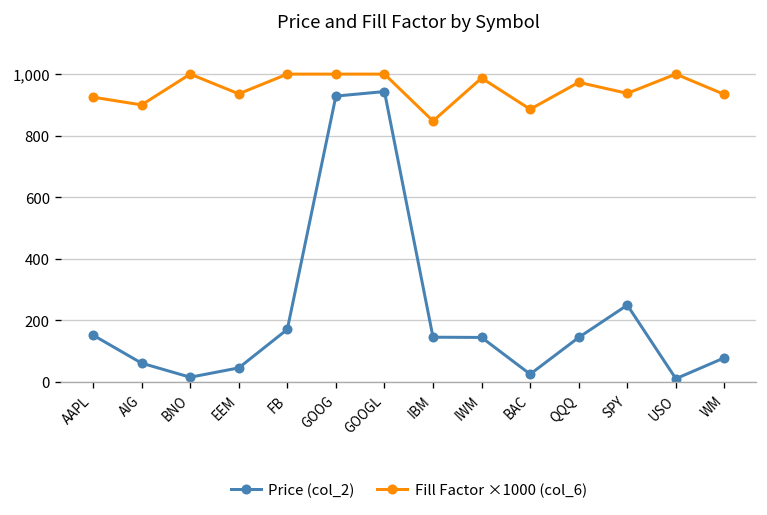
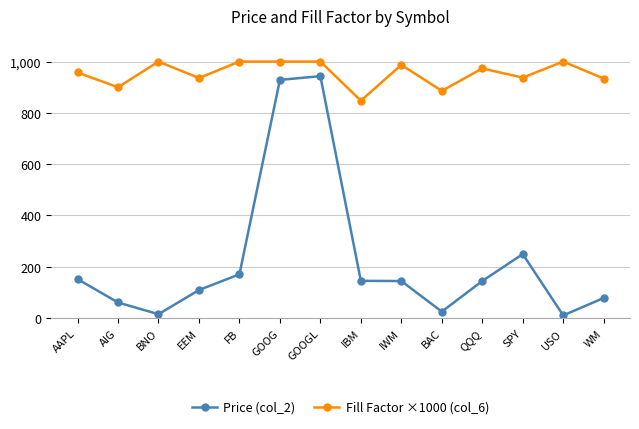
Fill Factor ×1000 (col_6), AAPL: 930 -> 960
Price (col_2), EEM: 50 -> 110
